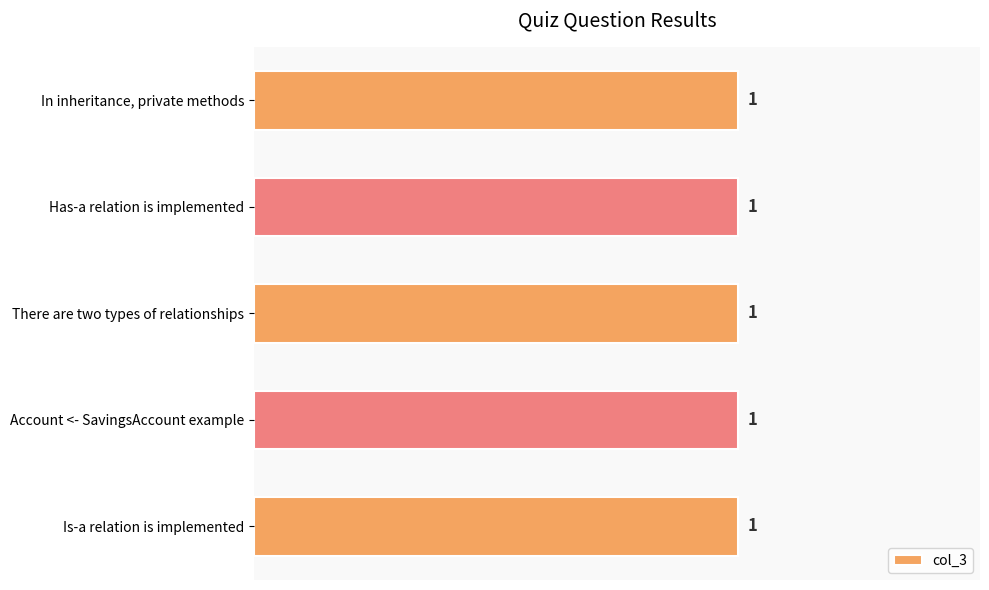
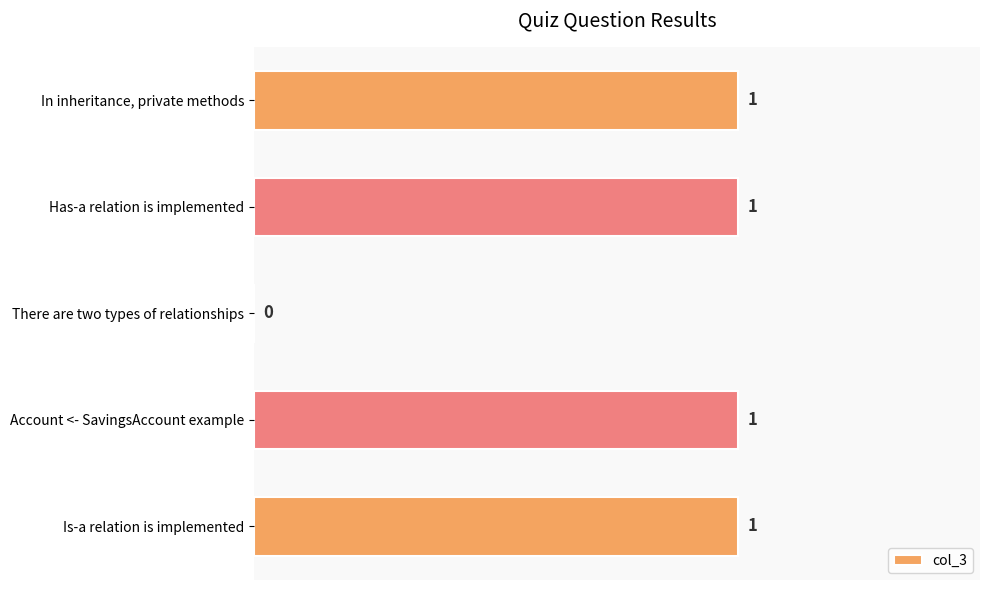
There are two types of relationships: 1 -> 0
